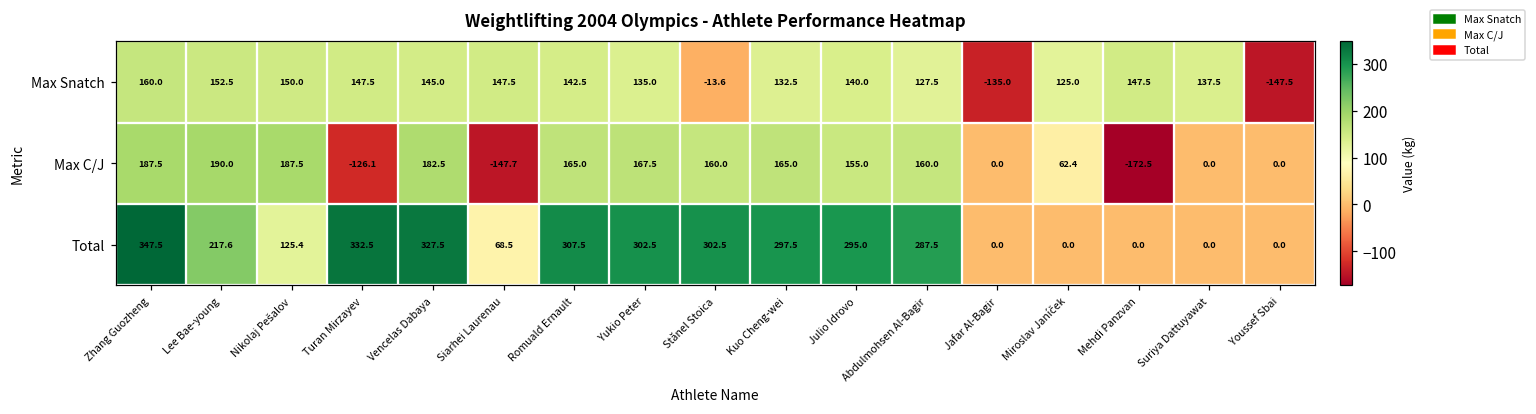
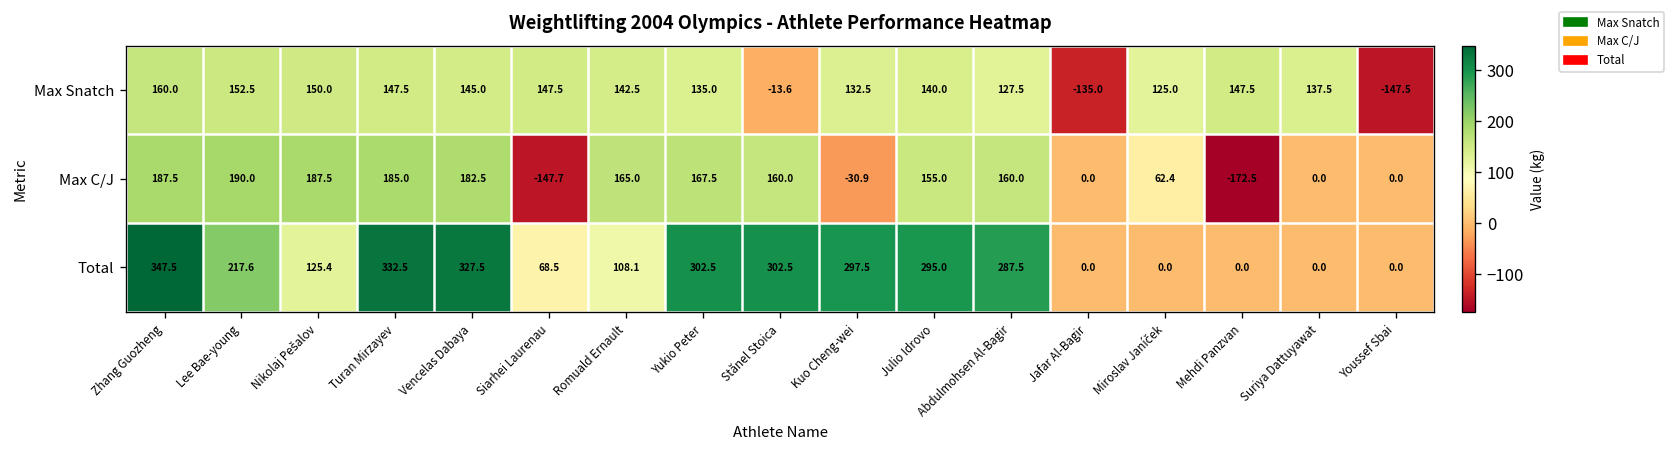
Max C/J, Turan Mirzayev: -126.1 -> 185.0
Max C/J, Kuo Cheng-wei: 165.0 -> -30.9
Total, Romuald Ernault: 307.5 -> 108.1
